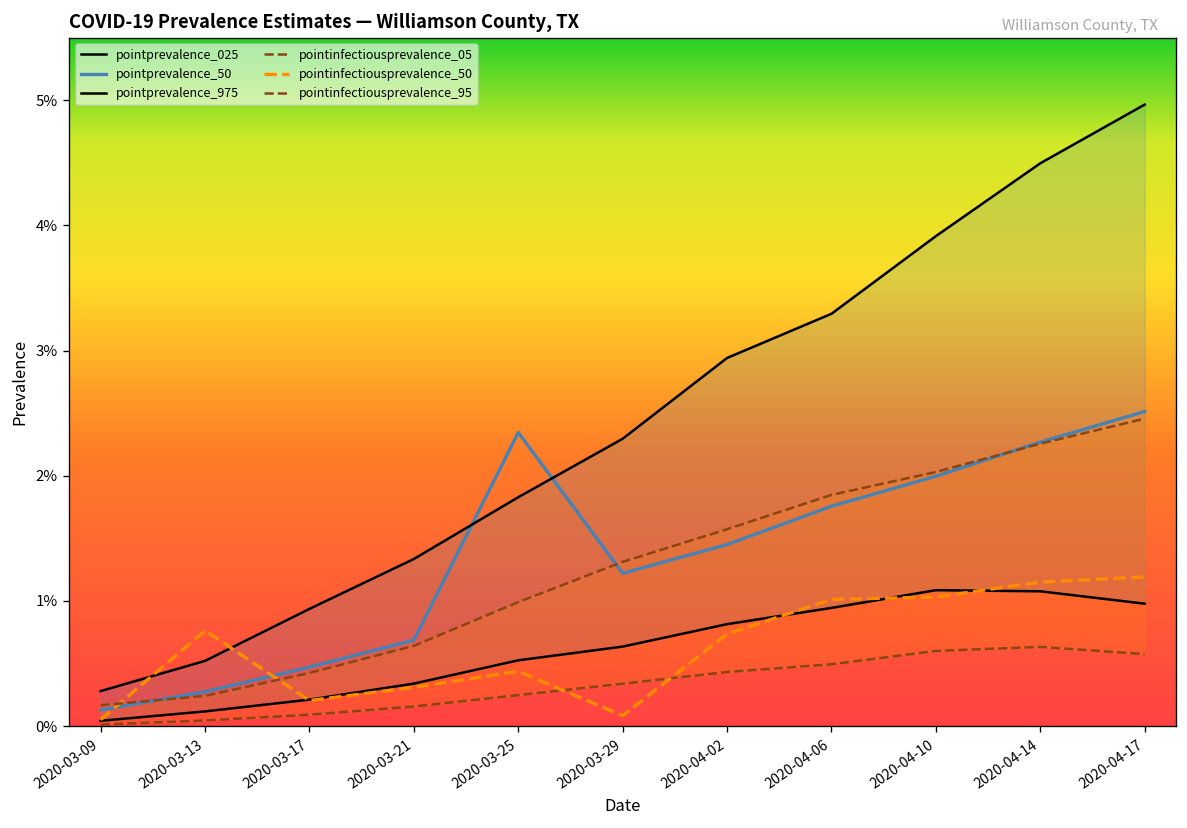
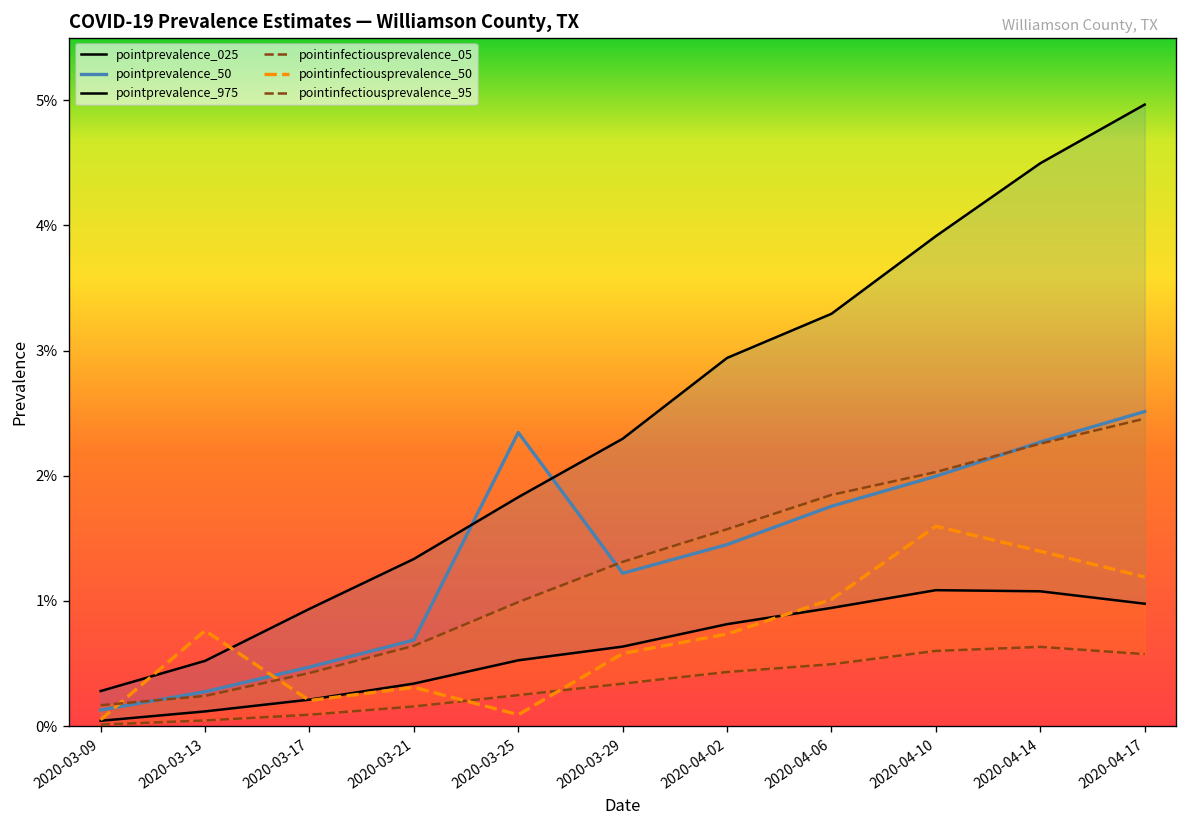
pointinfectiousprevalence_50, 2020-03-25: 0.44% -> 0.09%
pointinfectiousprevalence_50, 2020-03-29: 0.08% -> 0.58%
pointinfectiousprevalence_50, 2020-04-10: 1.03% -> 1.60%
pointinfectiousprevalence_50, 2020-04-14: 1.15% -> 1.40%
